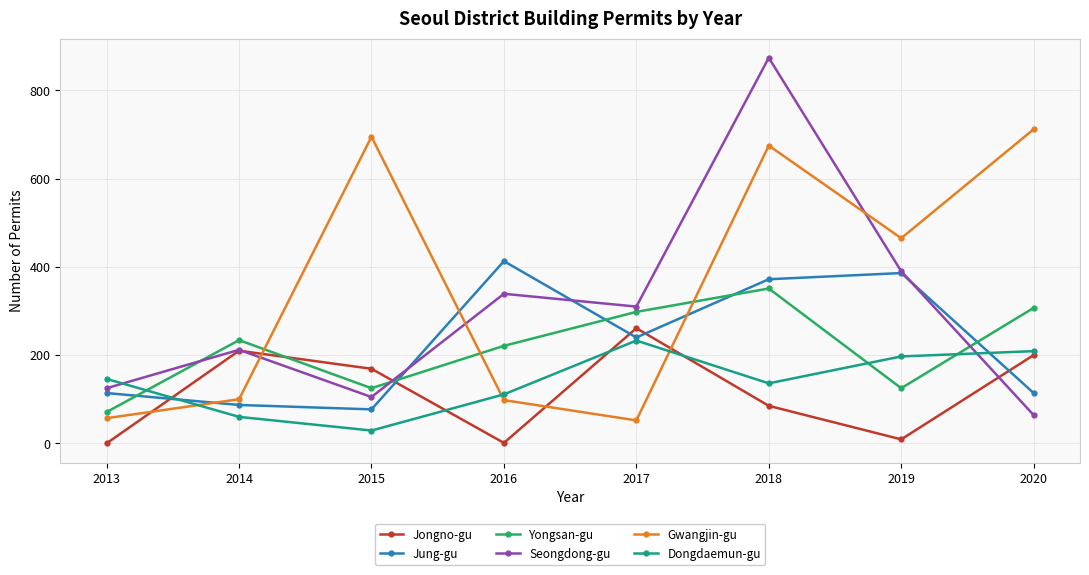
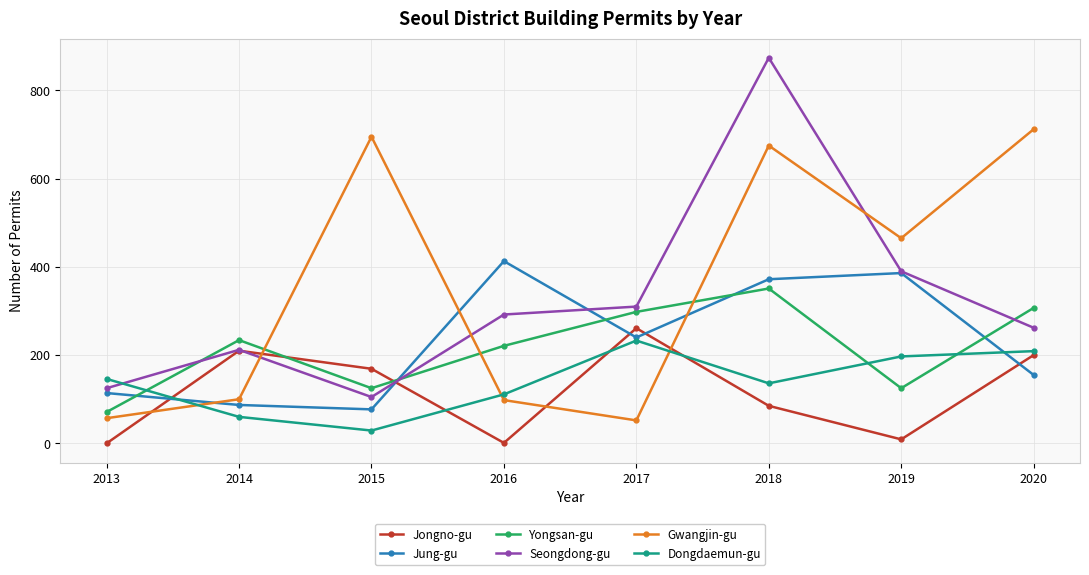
Seongdong-gu, 2016: 340 -> 290
Jung-gu, 2020: 110 -> 160
Seongdong-gu, 2020: 60 -> 260
